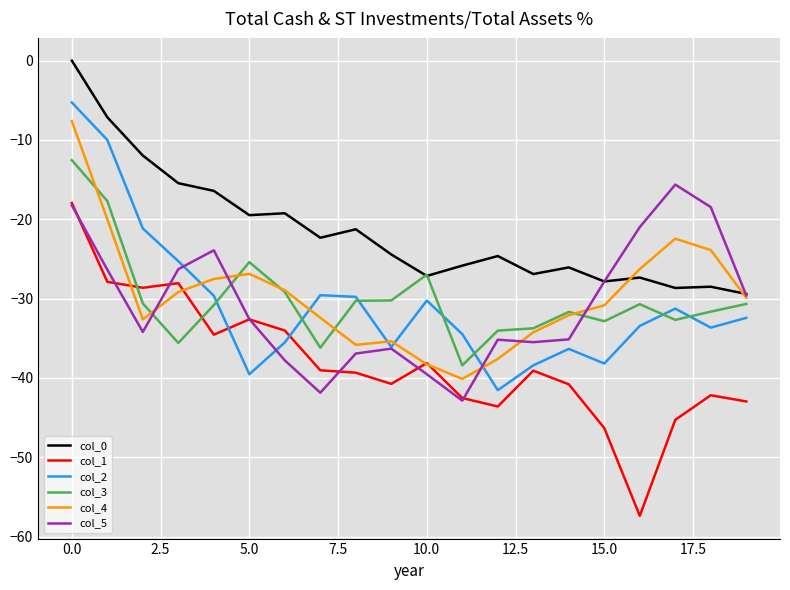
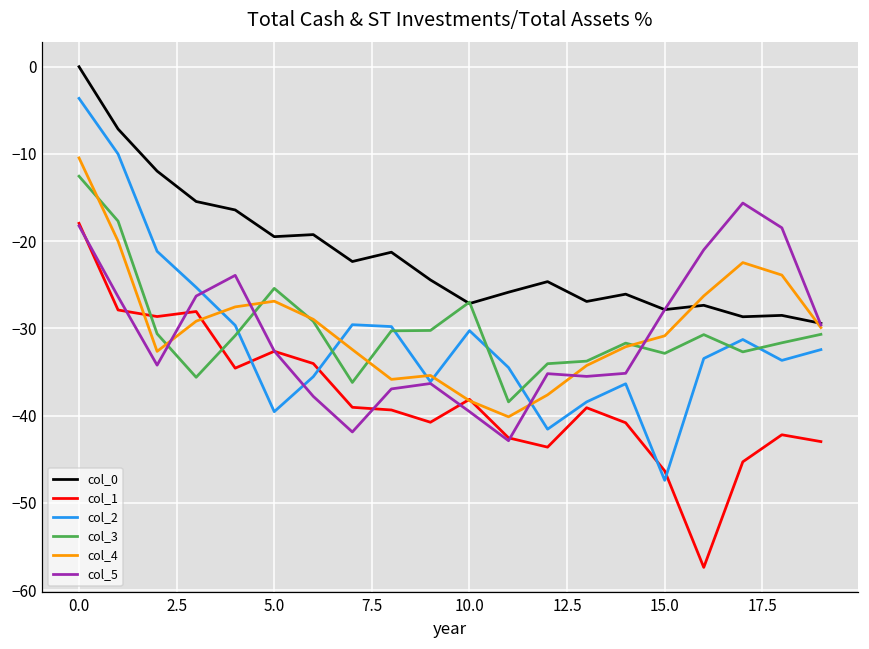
col_2, 0.0: -5 -> -4
col_4, 0.0: -8 -> -10
col_2, 15.0: -38 -> -47
